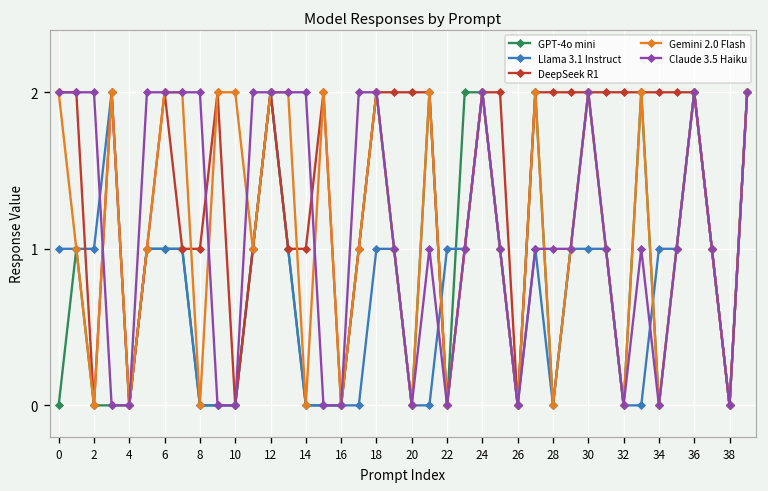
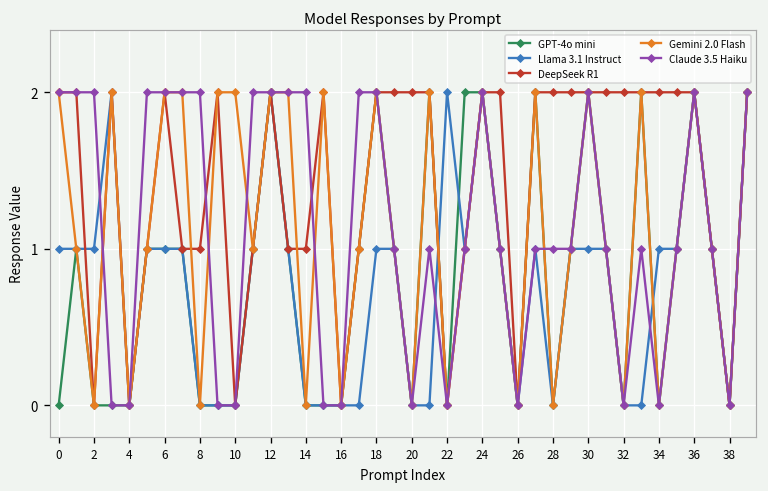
Llama 3.1 Instruct, 22: 1 -> 2
